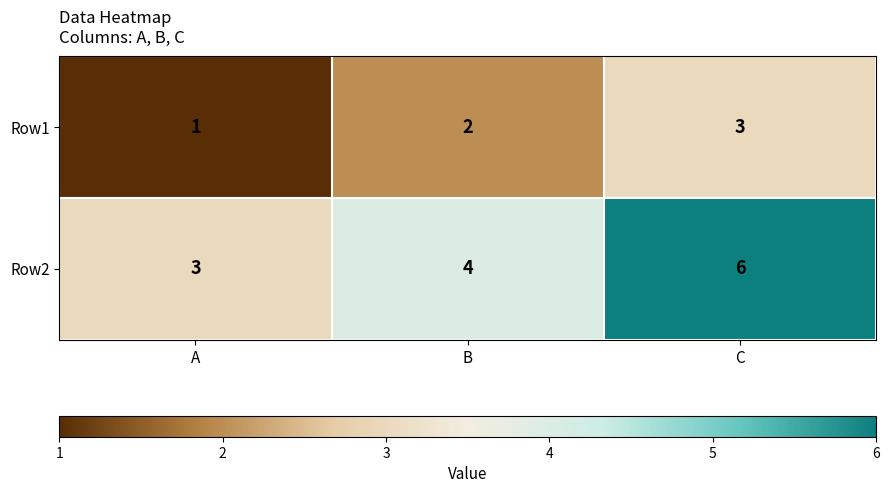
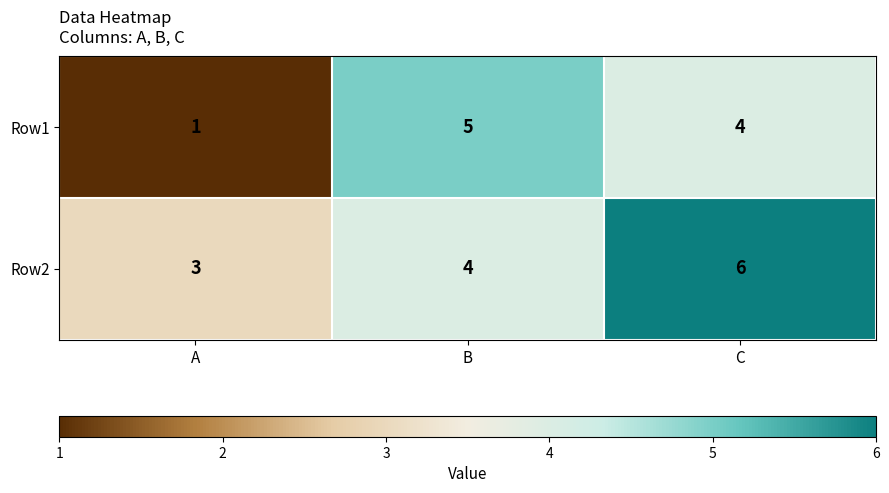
Row1, B: 2 -> 5
Row1, C: 3 -> 4
